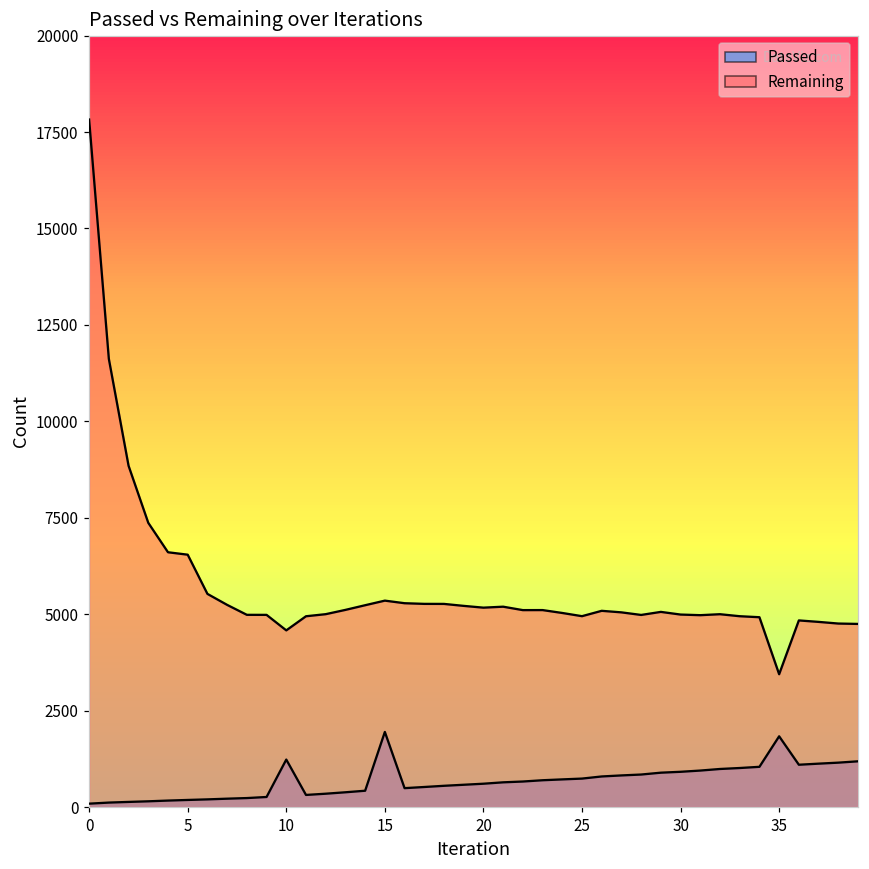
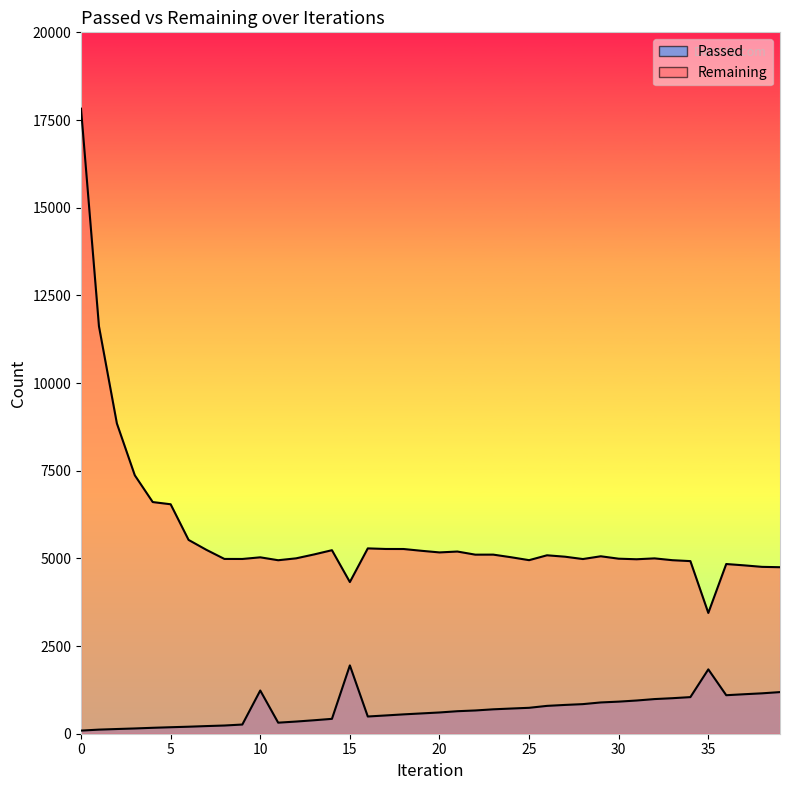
Remaining, 10: 4600 -> 5000
Remaining, 15: 5400 -> 4300
